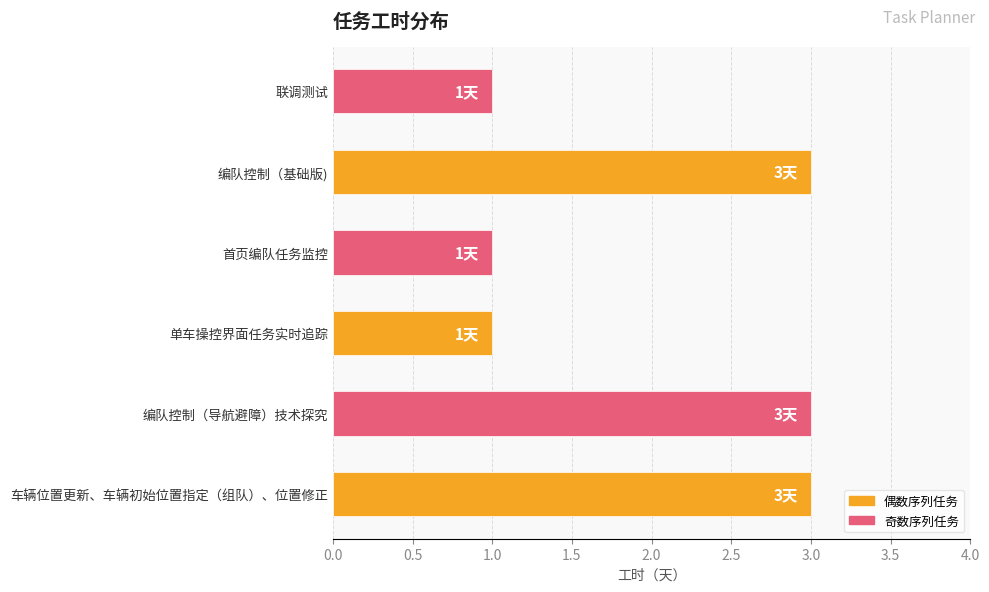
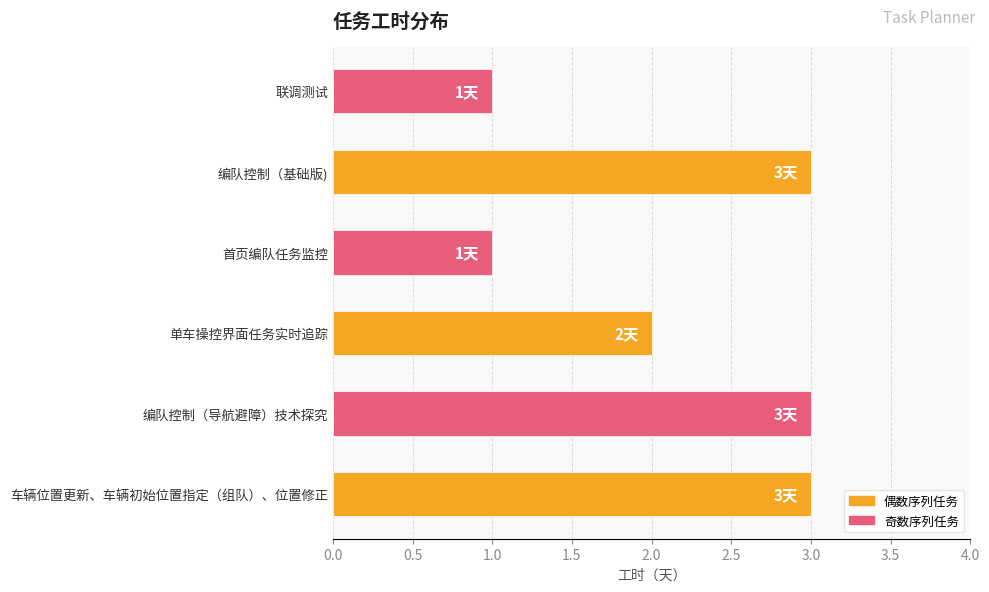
单车操控界面任务实时追踪: 1天 -> 2天
